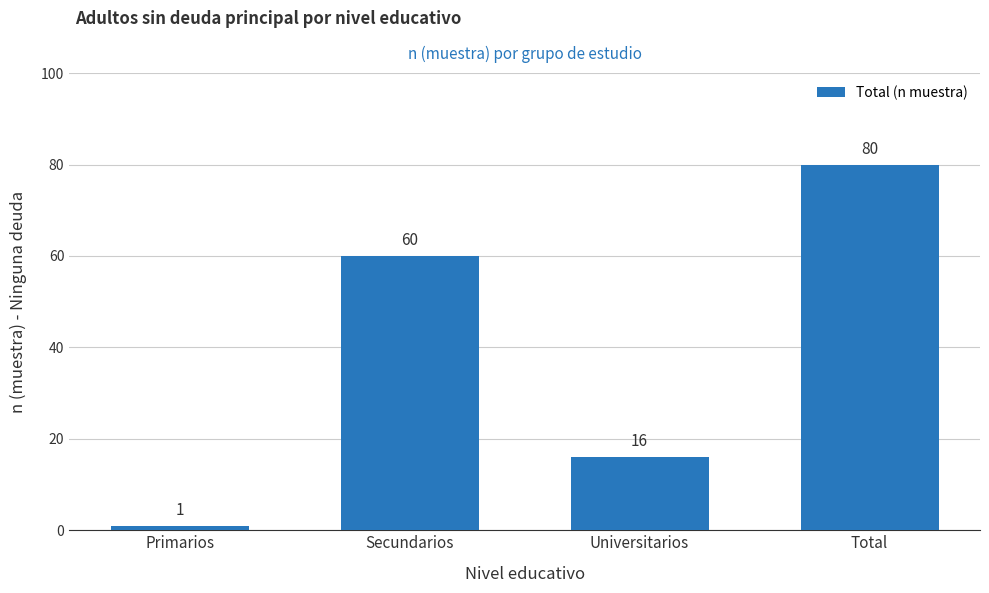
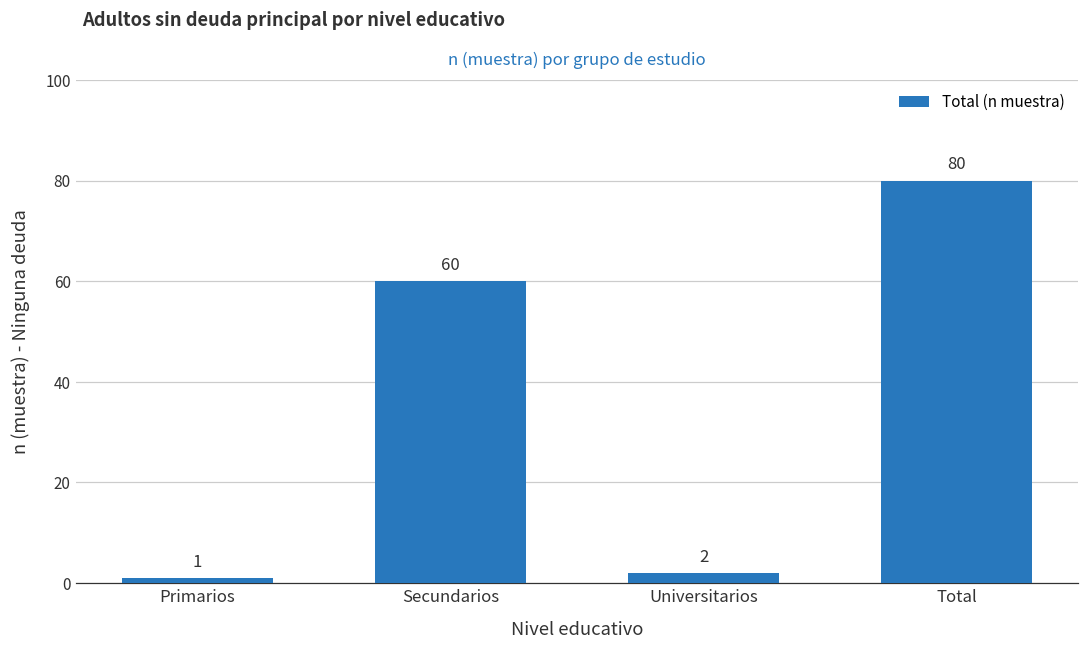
Universitarios: 16 -> 2
